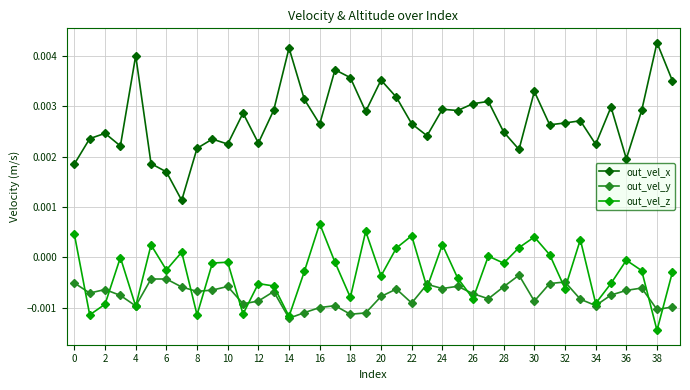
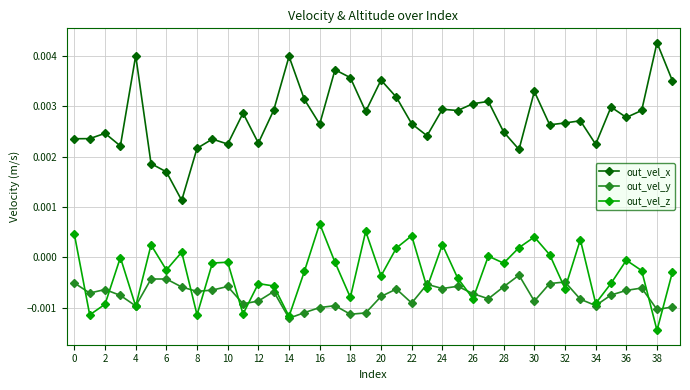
out_vel_x, 0: 0.0019 -> 0.0024
out_vel_x, 14: 0.0042 -> 0.0040
out_vel_x, 36: 0.0020 -> 0.0028
